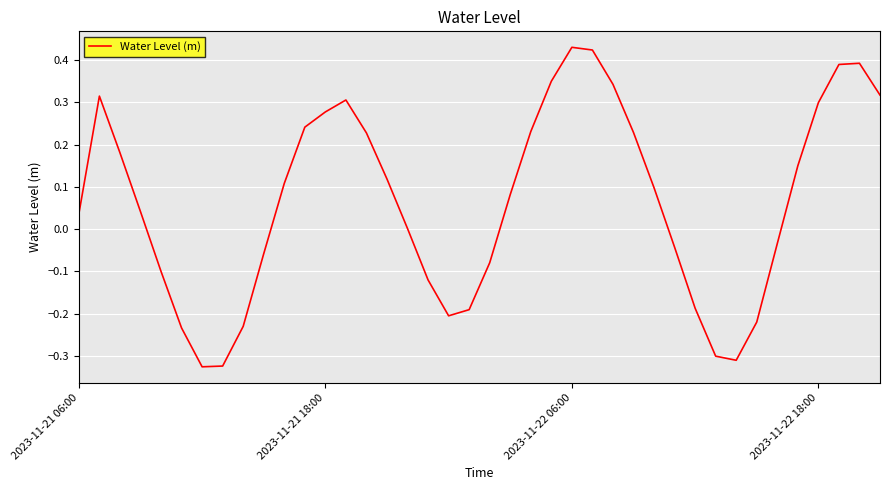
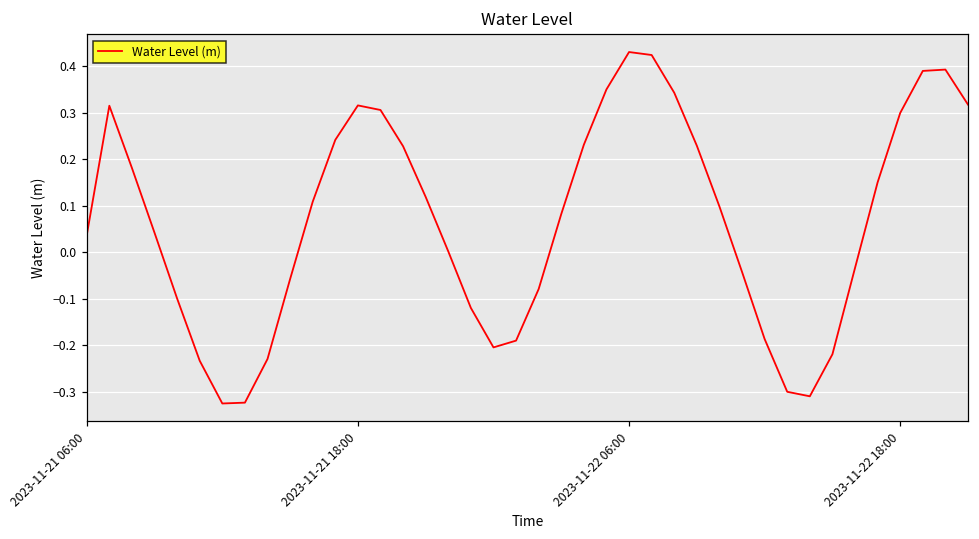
2023-11-21 18:00: 0.28 -> 0.32
